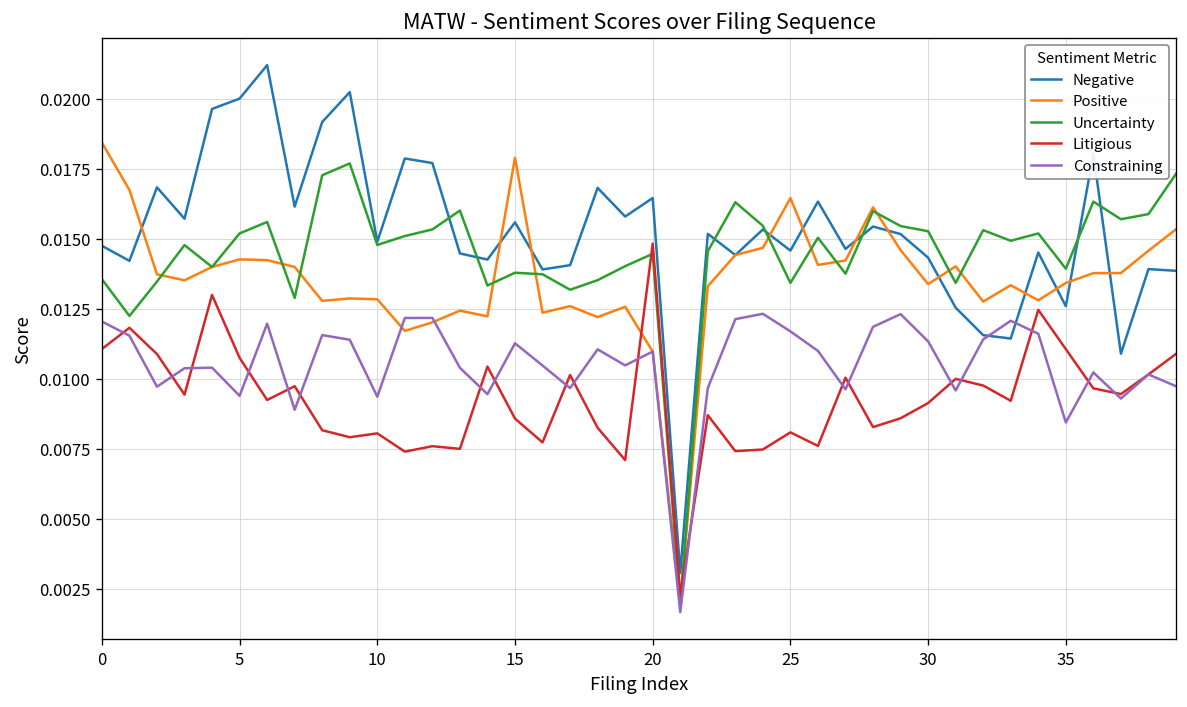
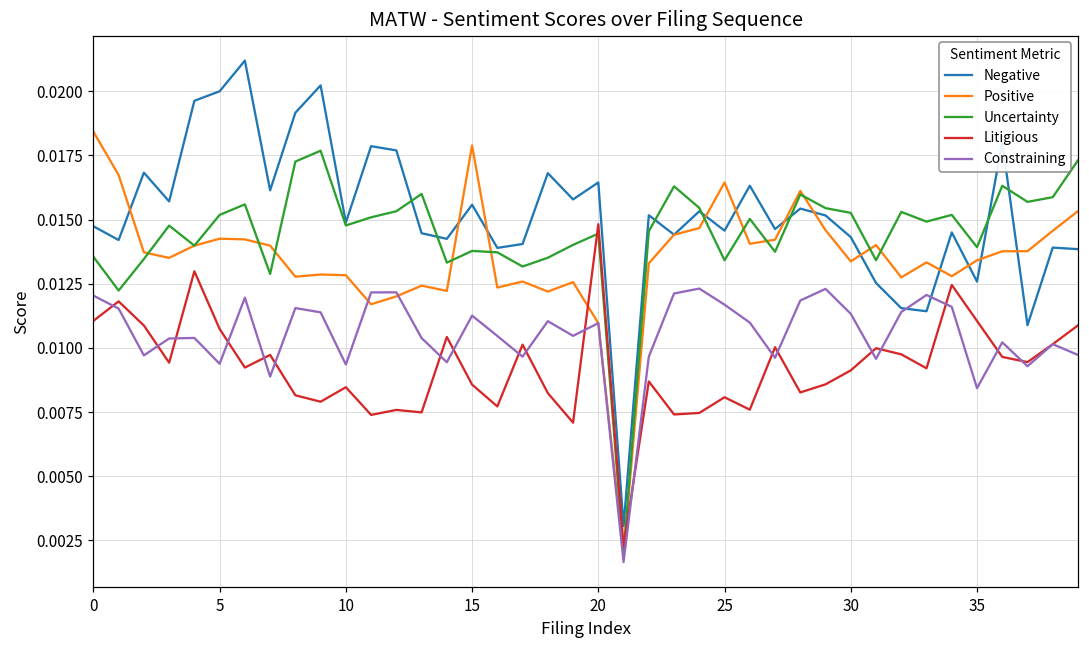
Litigious, 10: 0.0080 -> 0.0085
